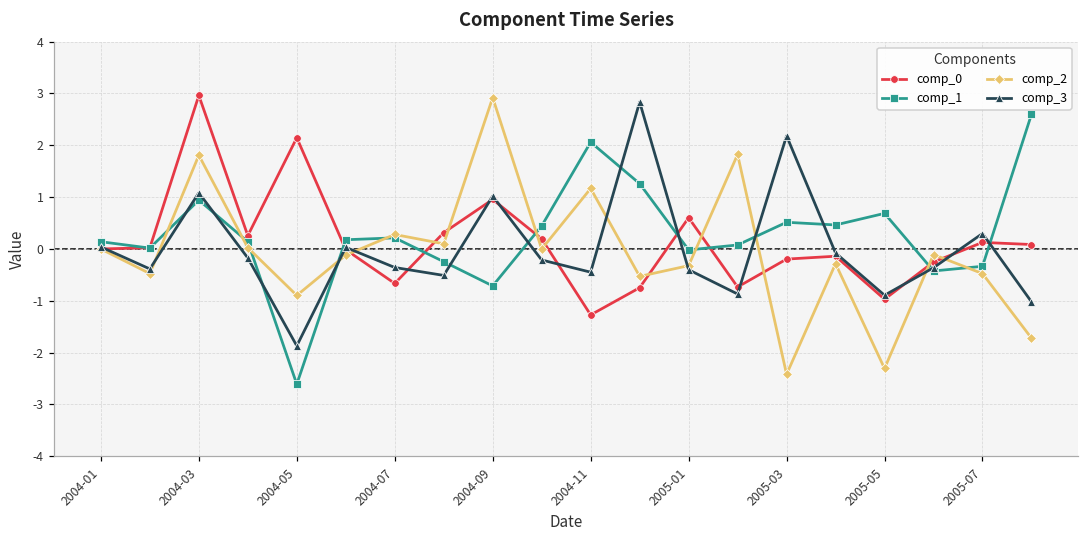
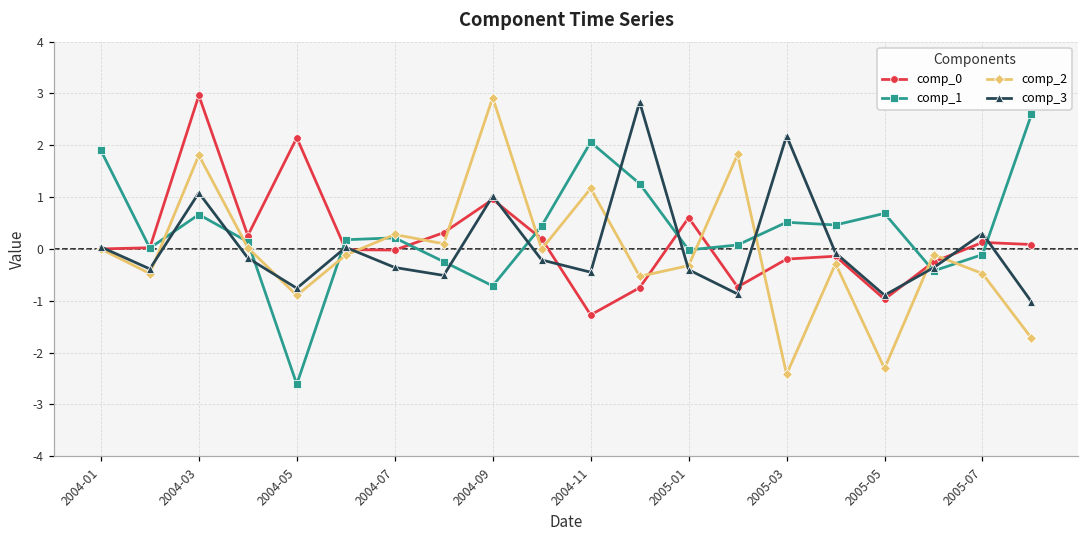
comp_1, 2004-01: 0.1 -> 1.9
comp_1, 2004-03: 0.9 -> 0.7
comp_3, 2004-05: -1.9 -> -0.8
comp_0, 2004-07: -0.7 -> 0.0
comp_1, 2005-07: -0.3 -> -0.1
